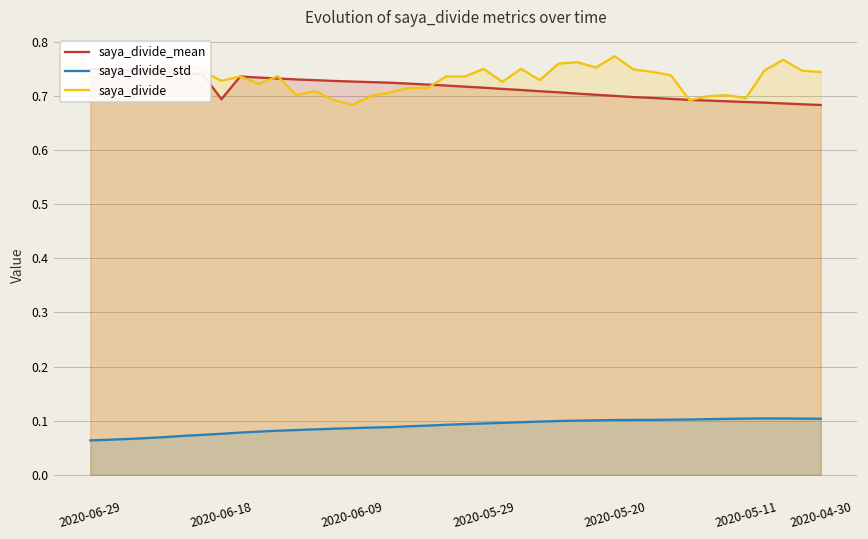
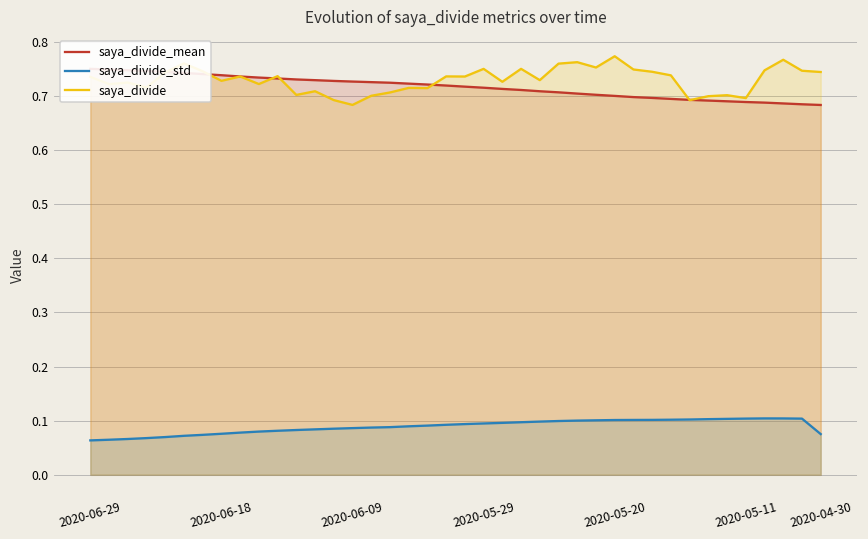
saya_divide_mean, 2020-06-18: 0.69 -> 0.74
saya_divide_std, 2020-04-30: 0.10 -> 0.08
